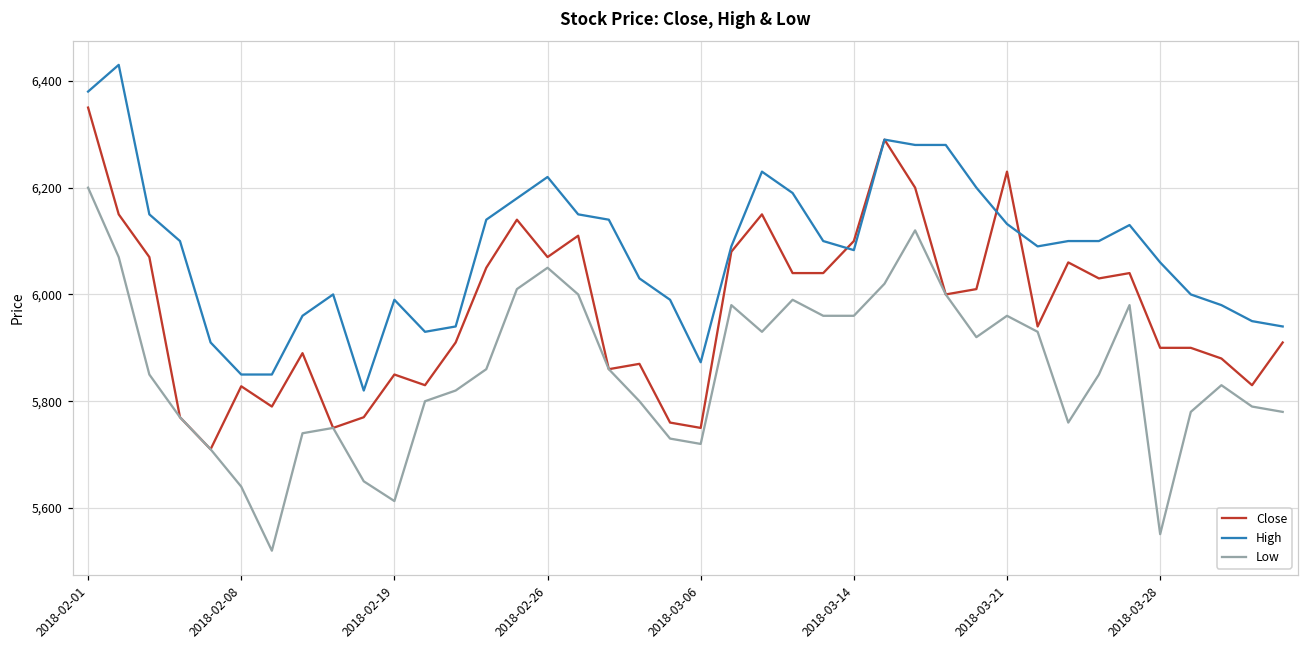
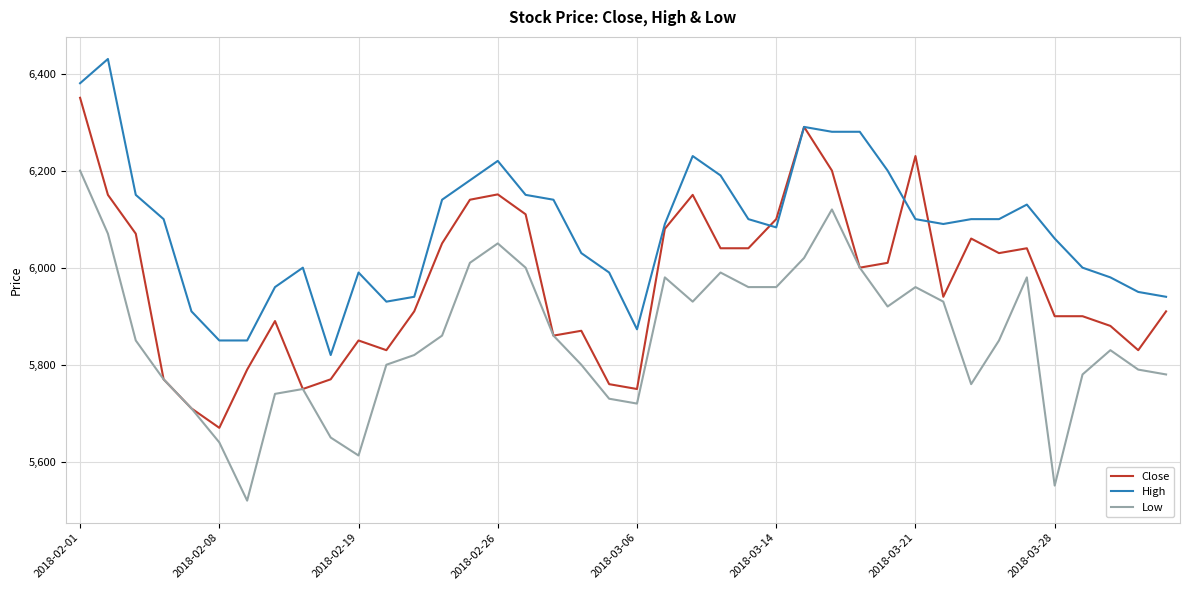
Close, 2018-02-08: 5,830 -> 5,670
Close, 2018-02-26: 6,070 -> 6,150
High, 2018-03-21: 6,130 -> 6,100
